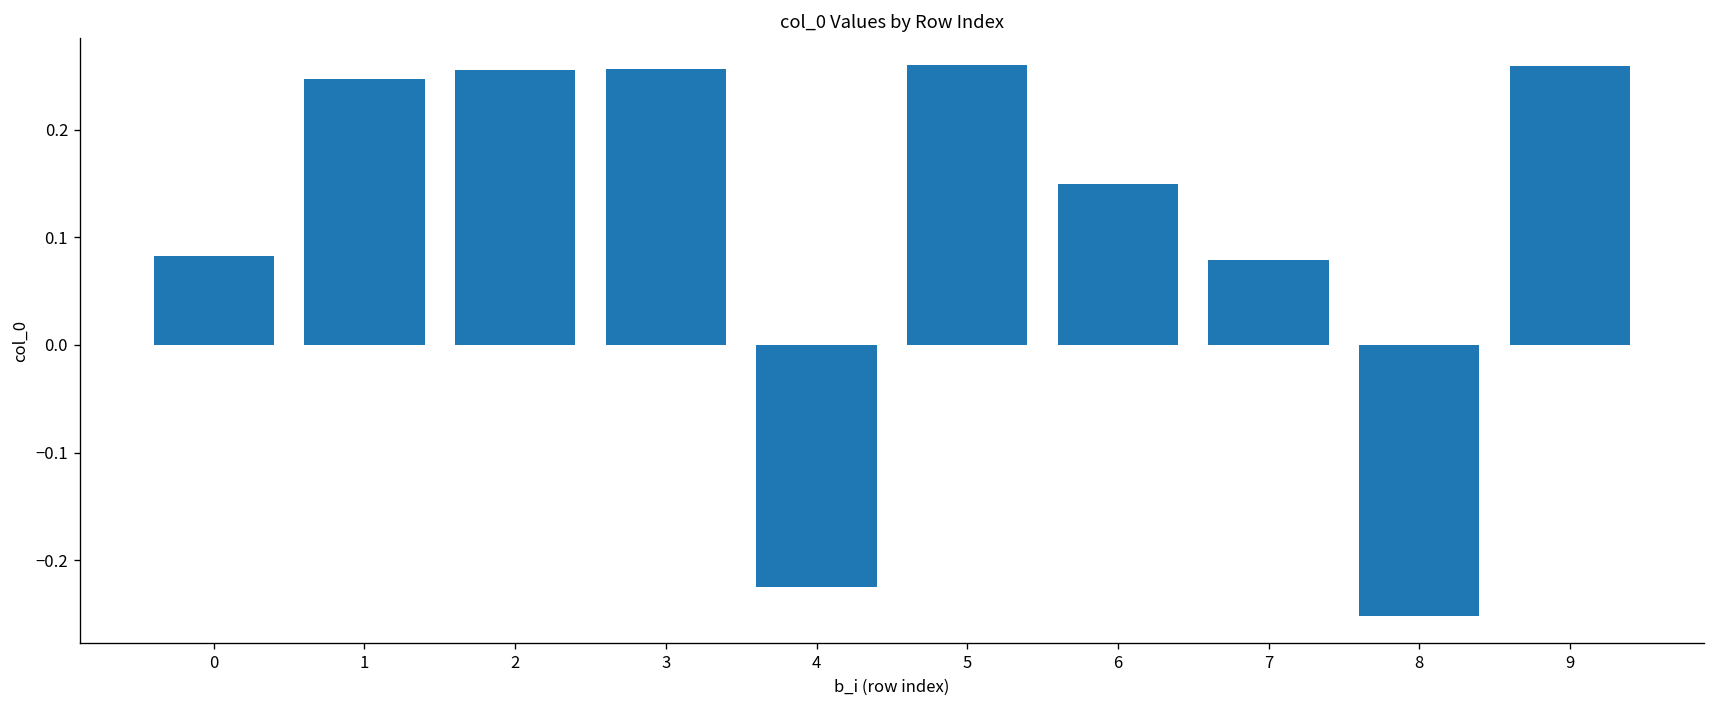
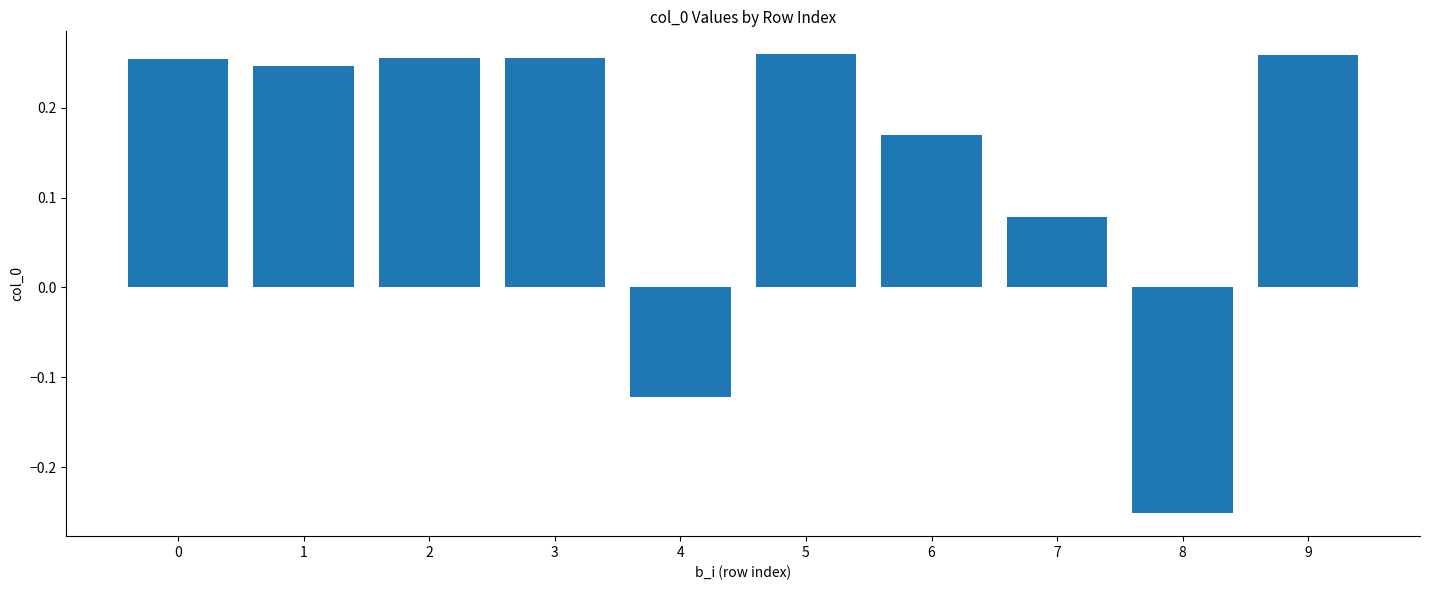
0: 0.08 -> 0.25
4: -0.22 -> -0.12
6: 0.15 -> 0.17
